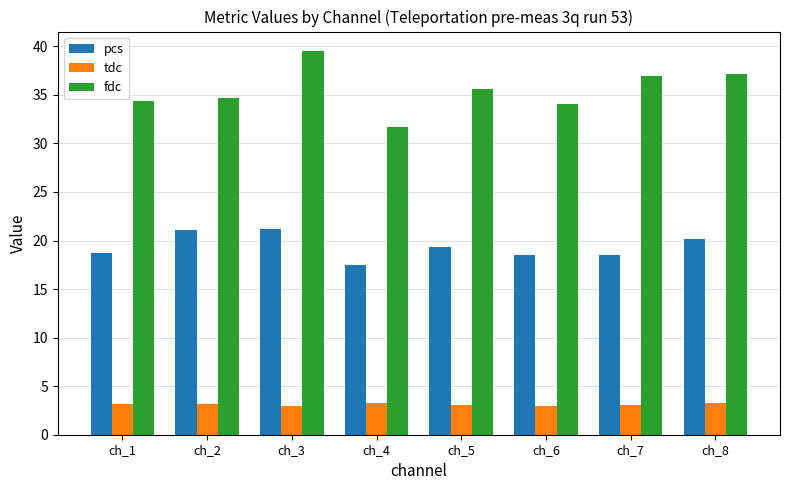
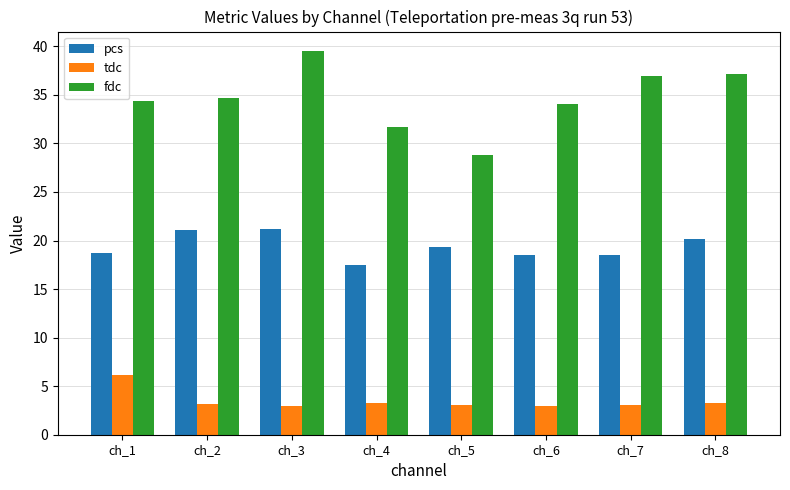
tdc, ch_1: 3 -> 6
fdc, ch_5: 36 -> 29
